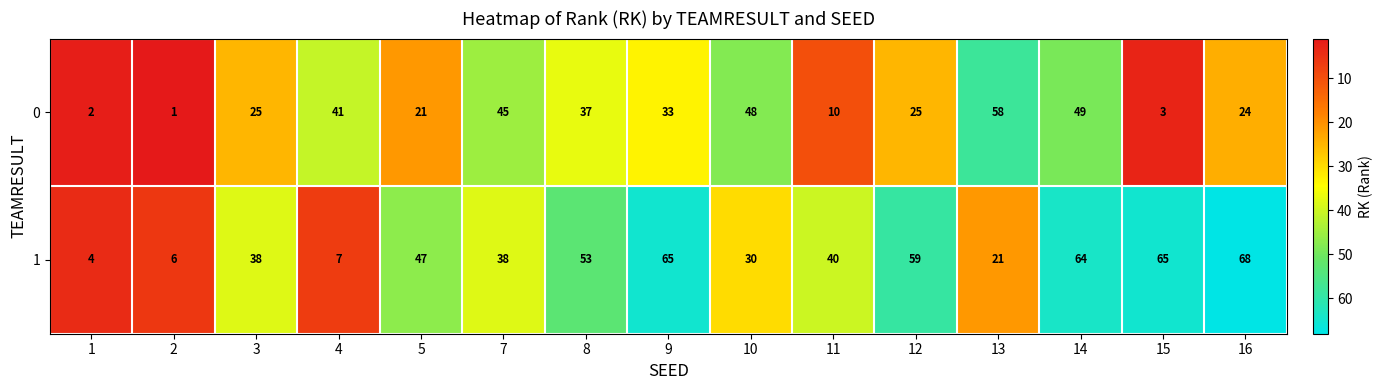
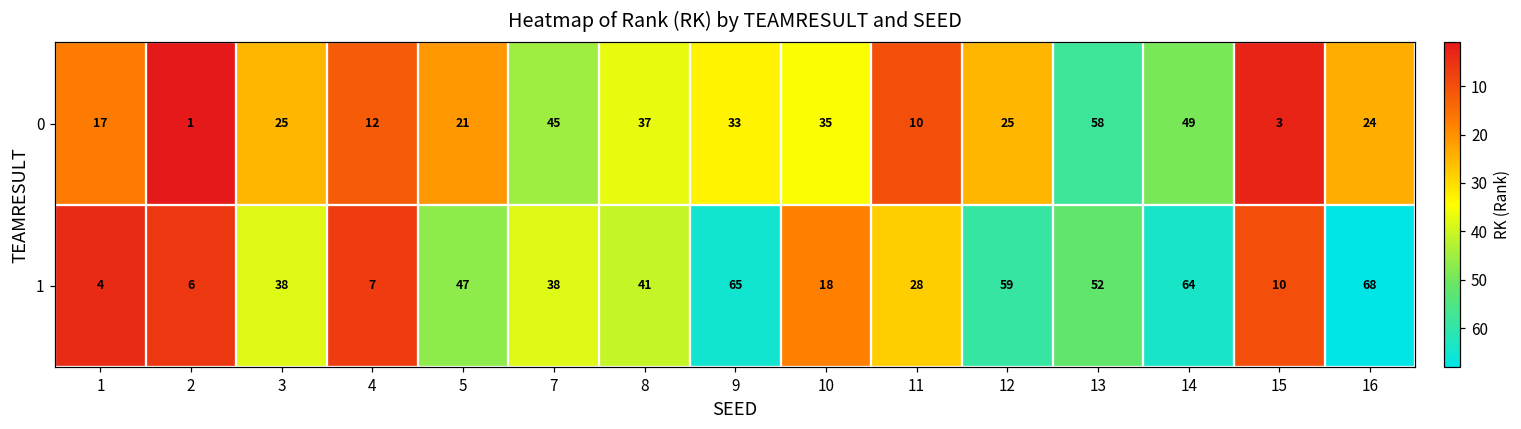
0, 1: 2 -> 17
0, 4: 41 -> 12
0, 10: 48 -> 35
1, 8: 53 -> 41
1, 10: 30 -> 18
1, 11: 40 -> 28
1, 13: 21 -> 52
1, 15: 65 -> 10
